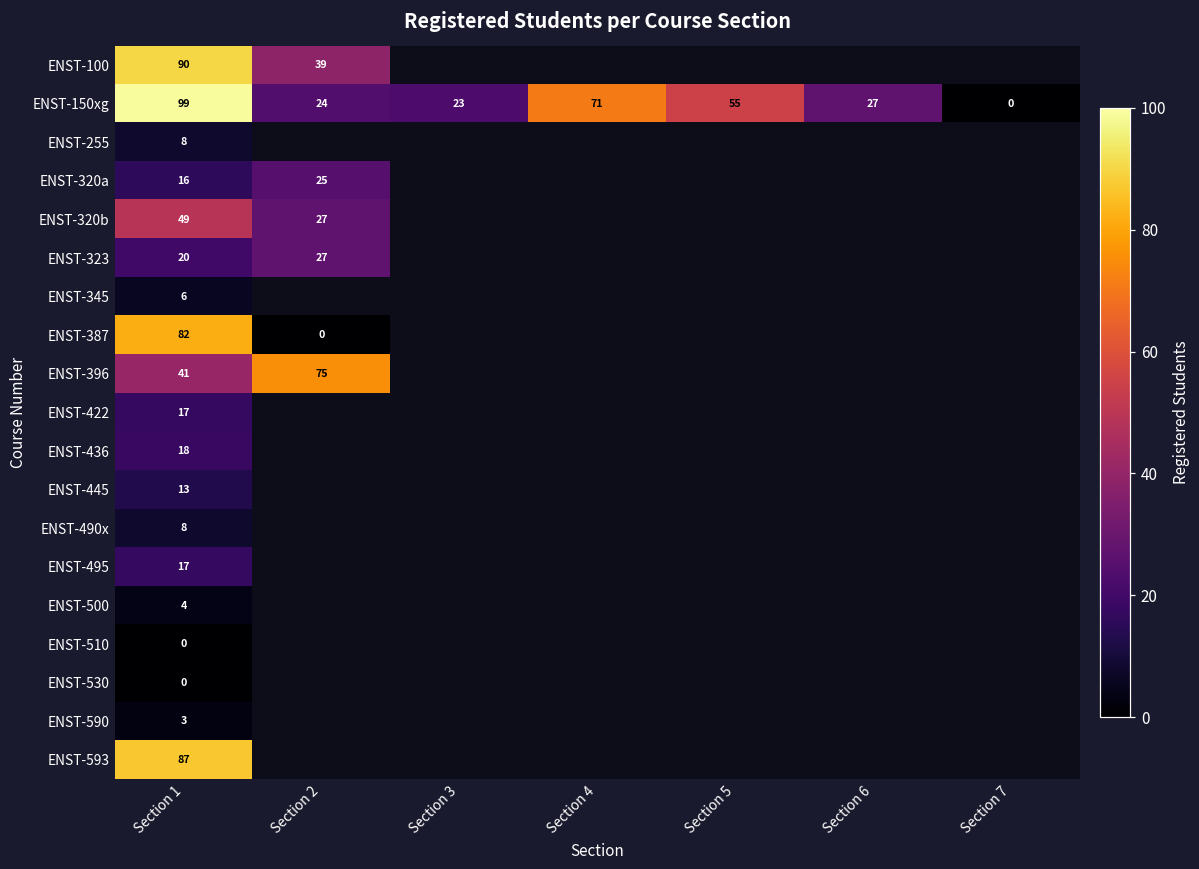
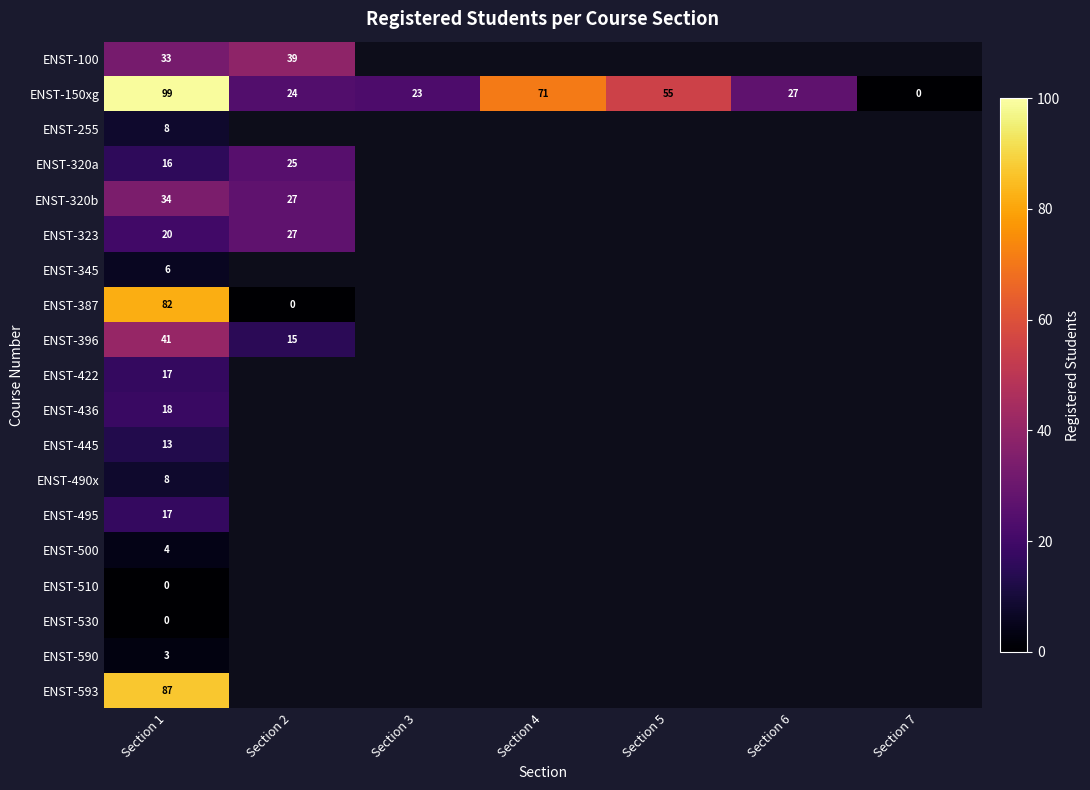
ENST-100, Section 1: 90 -> 33
ENST-320b, Section 1: 49 -> 34
ENST-396, Section 2: 75 -> 15
